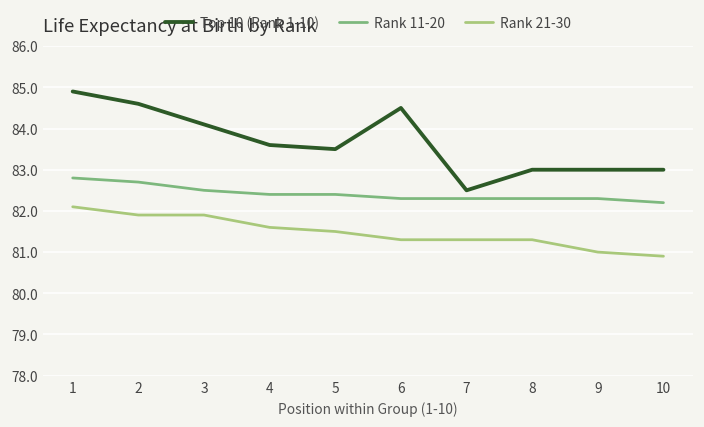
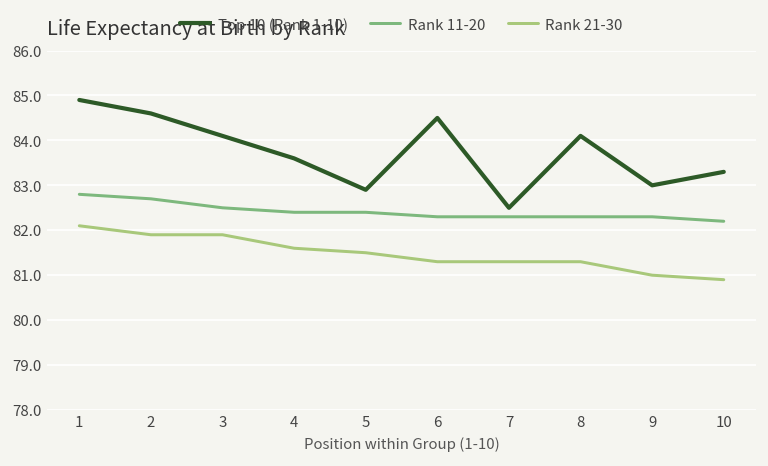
Top 10 (Rank 1-10), 5: 83.5 -> 82.9
Top 10 (Rank 1-10), 8: 83.0 -> 84.1
Top 10 (Rank 1-10), 10: 83.0 -> 83.3
